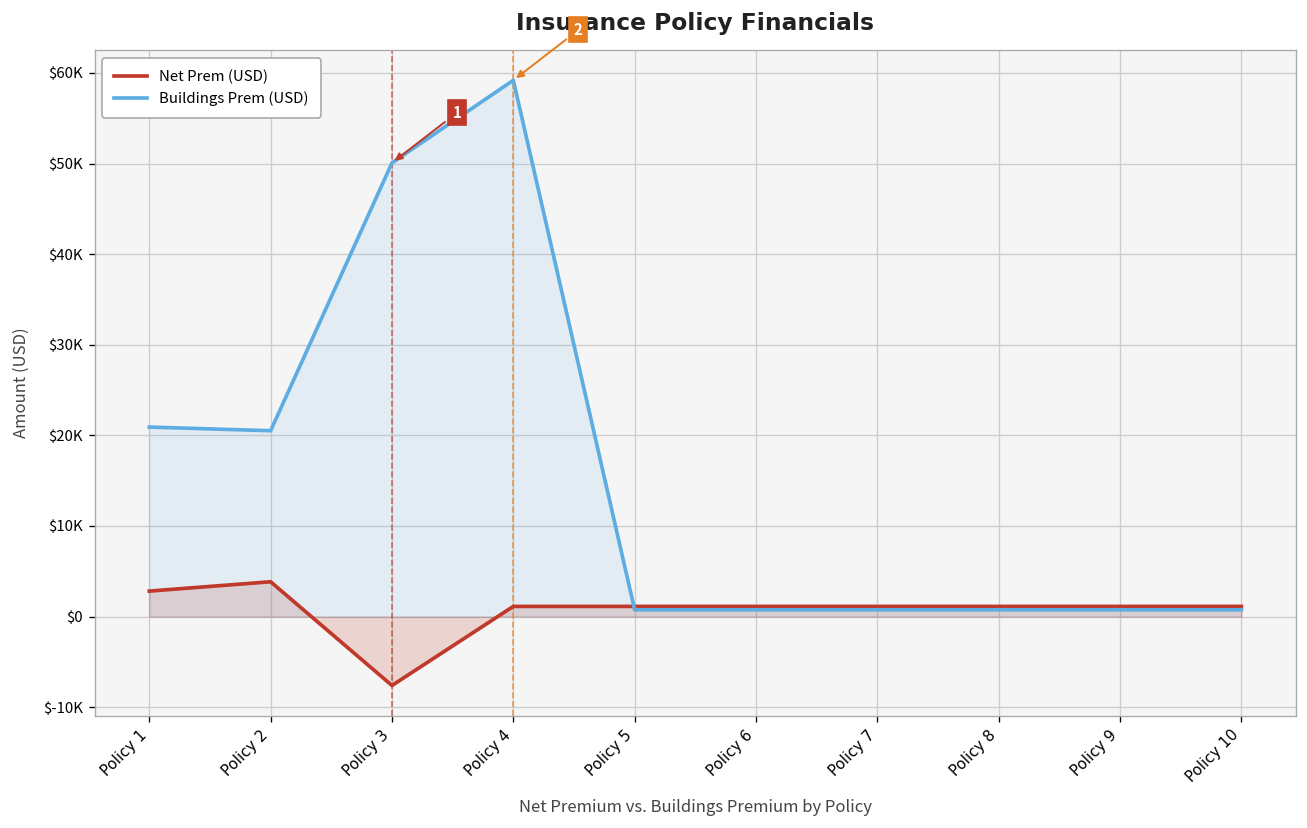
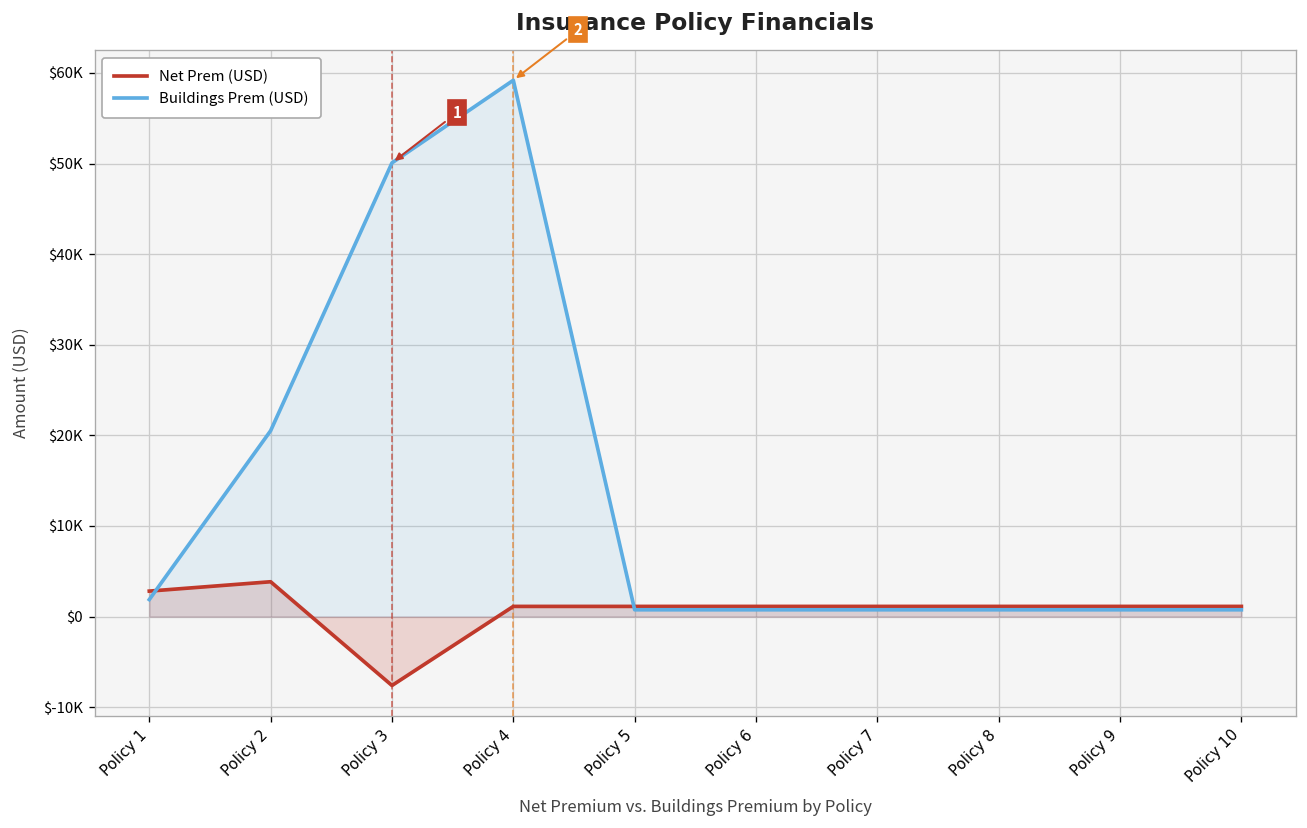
Buildings Prem (USD), Policy 1: $21000 -> $2000
